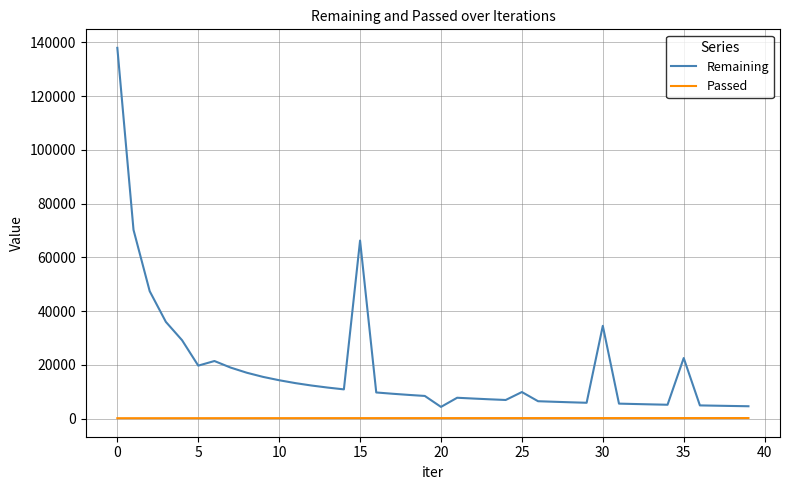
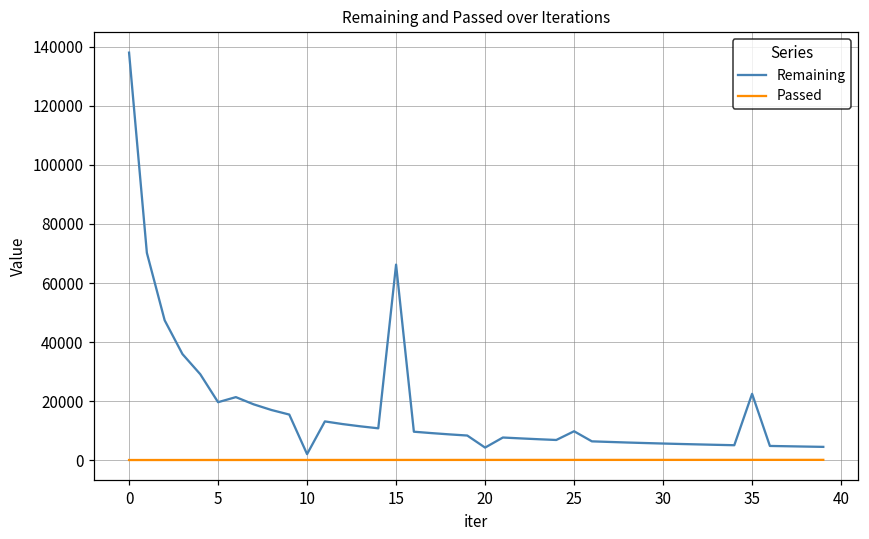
Remaining, 10: 14000 -> 2000
Remaining, 30: 35000 -> 6000
